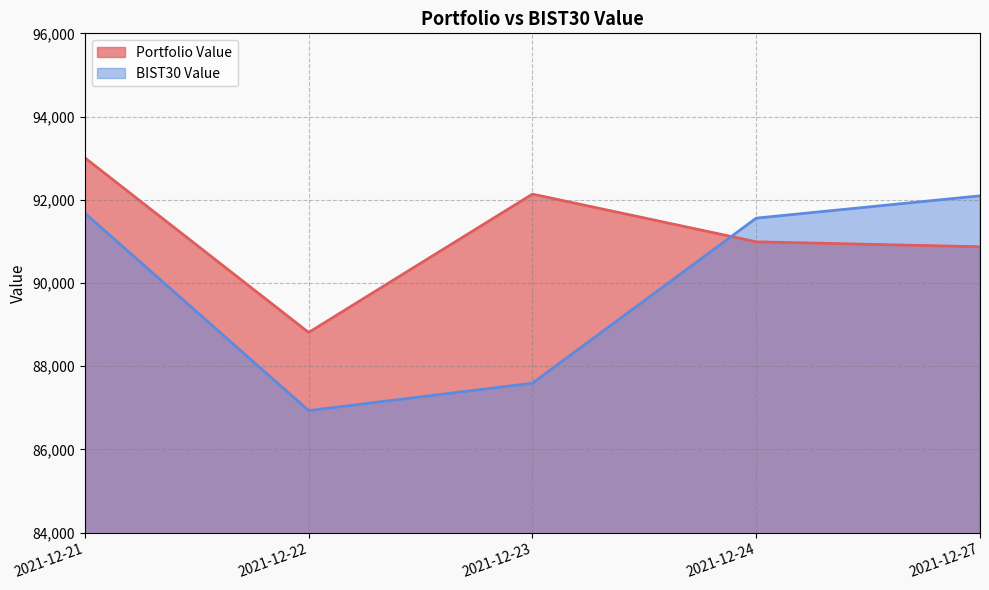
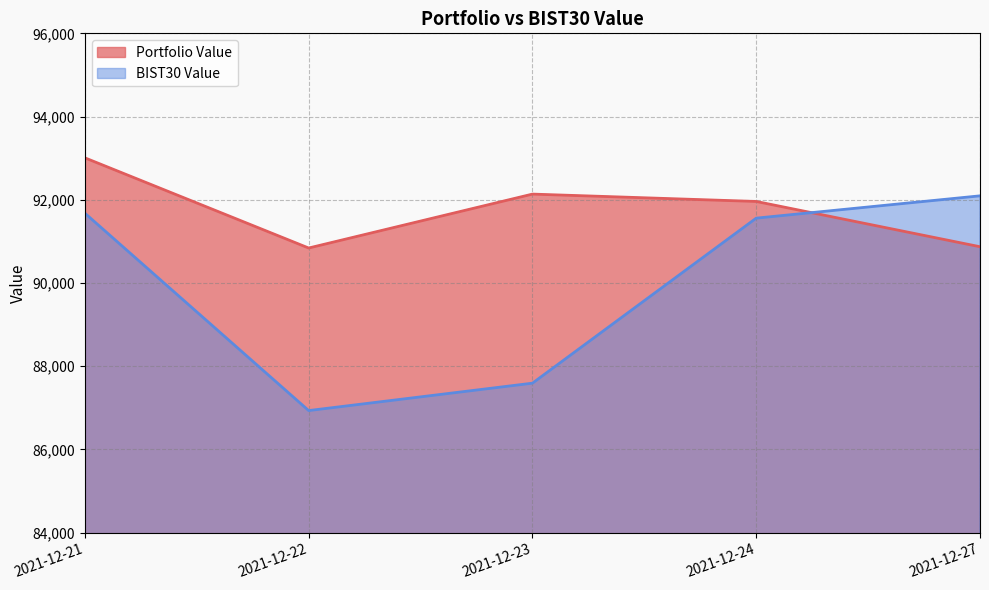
Portfolio Value, 2021-12-22: 88,800 -> 90,800
Portfolio Value, 2021-12-24: 91,000 -> 92,000
